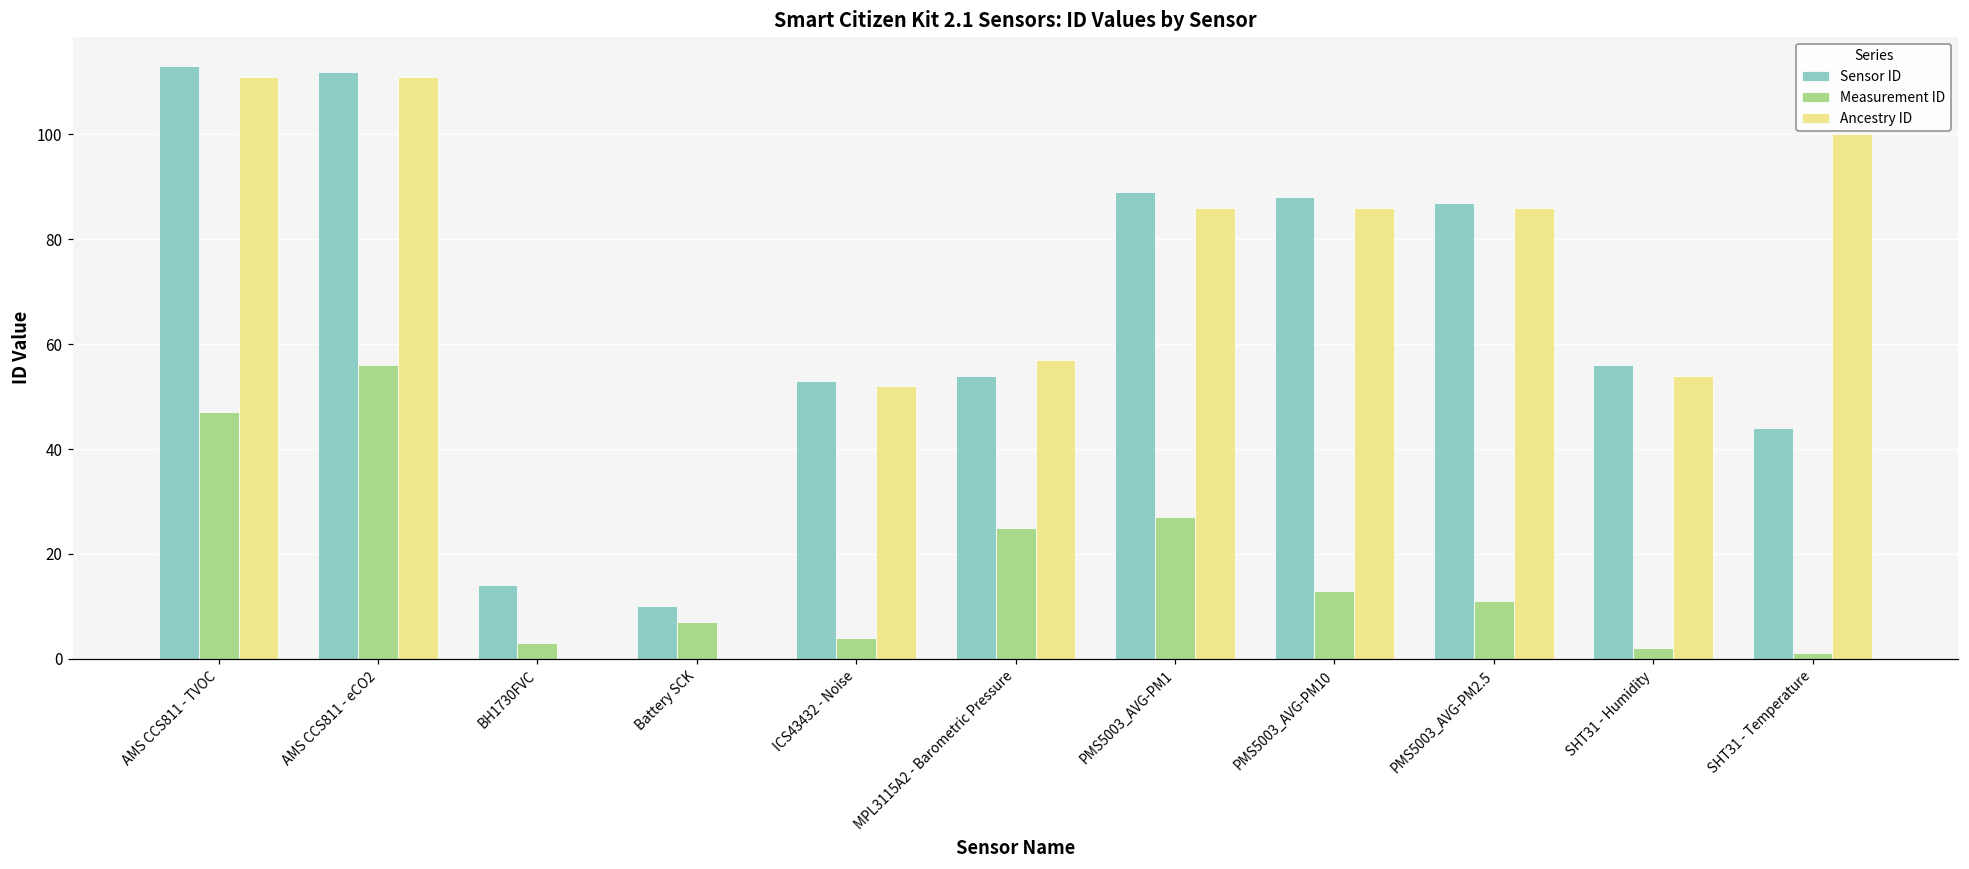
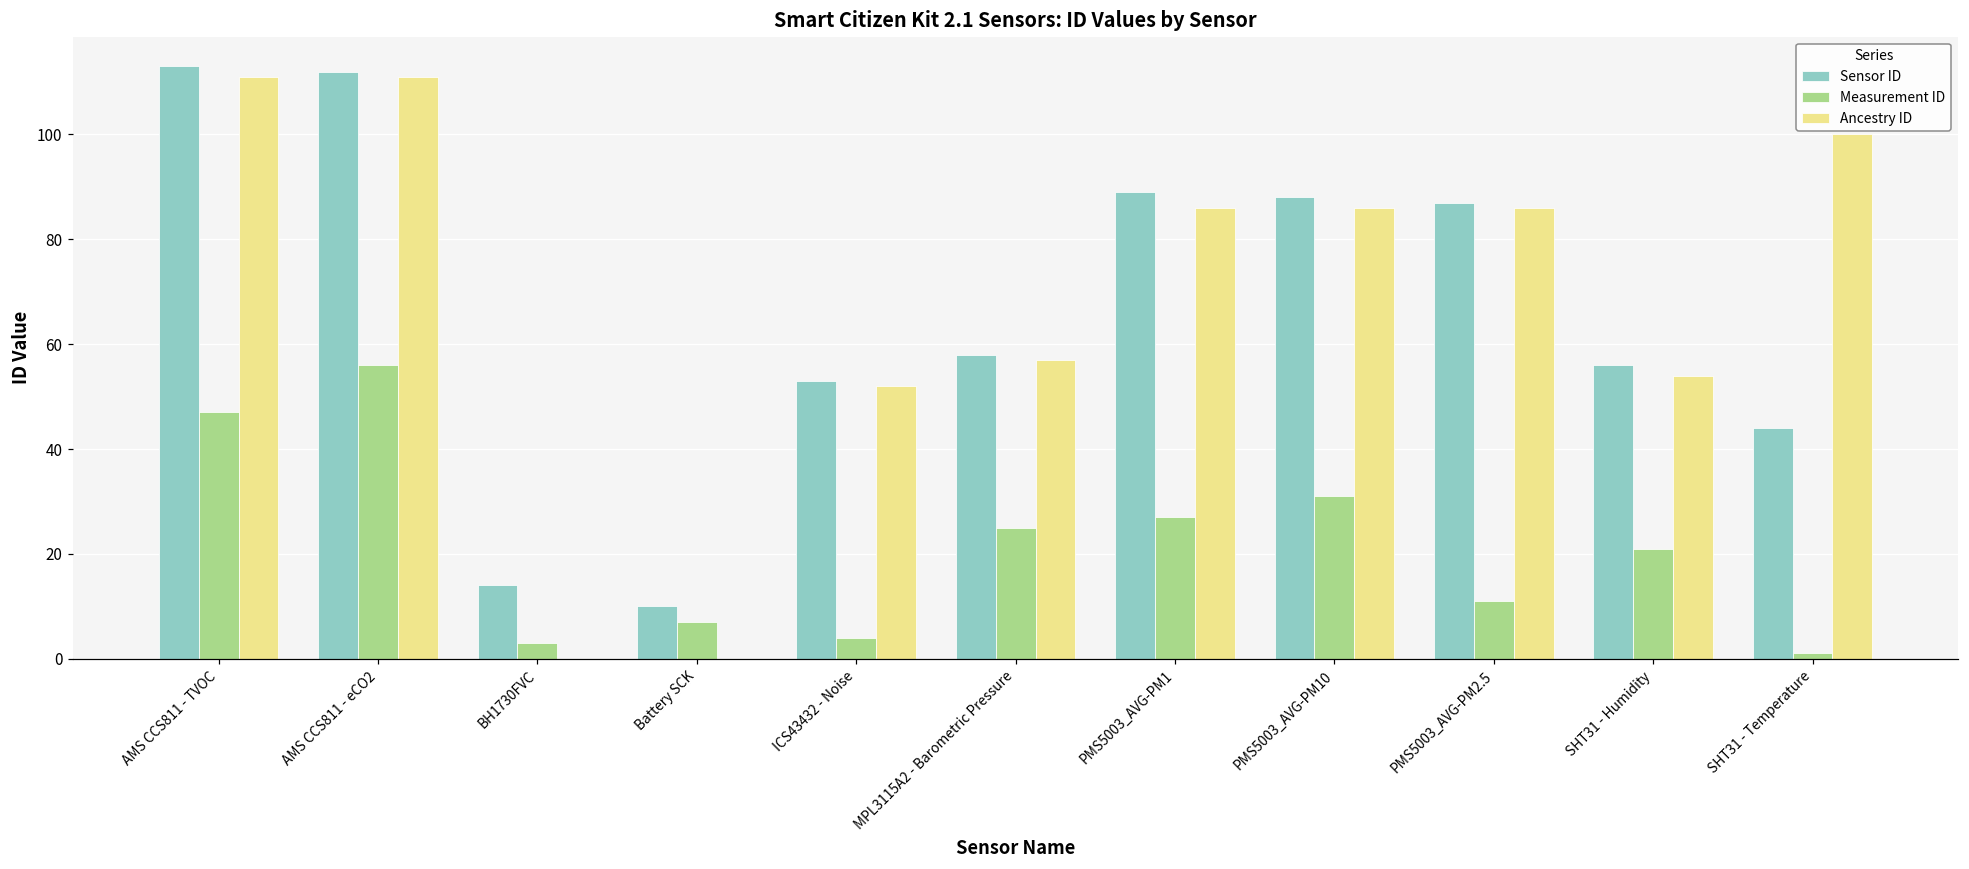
Sensor ID, MPL3115A2 - Barometric Pressure: 54 -> 58
Measurement ID, PMS5003_AVG-PM10: 13 -> 31
Measurement ID, SHT31 - Humidity: 2 -> 21
